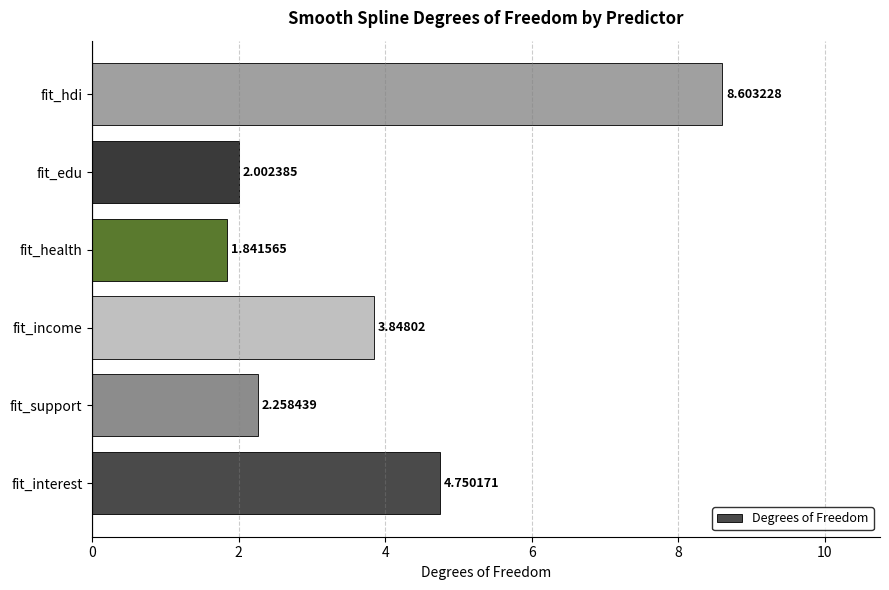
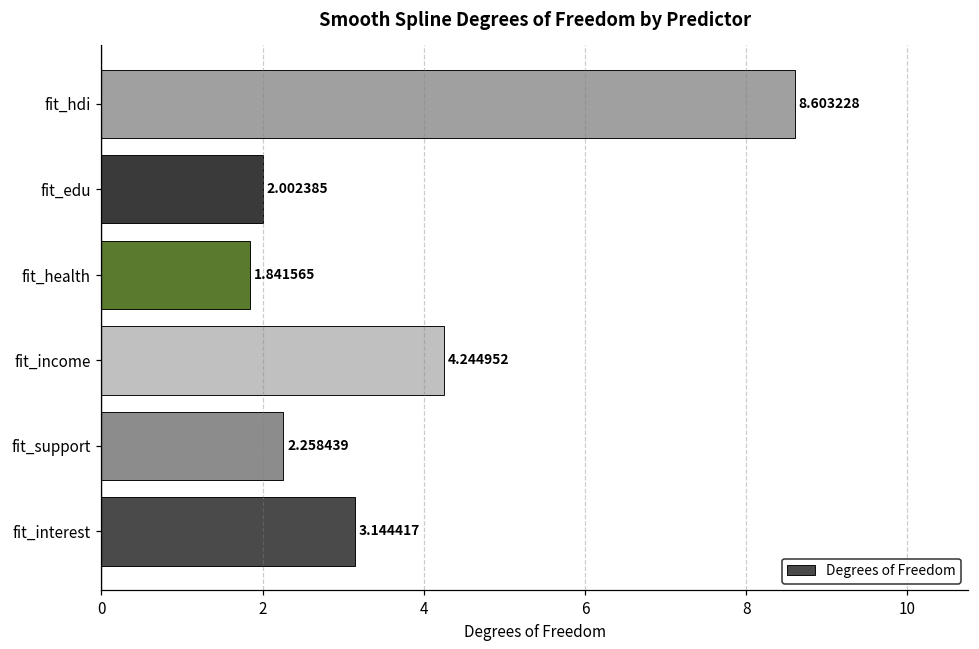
fit_income: 3.84802 -> 4.244952
fit_interest: 4.750171 -> 3.144417
